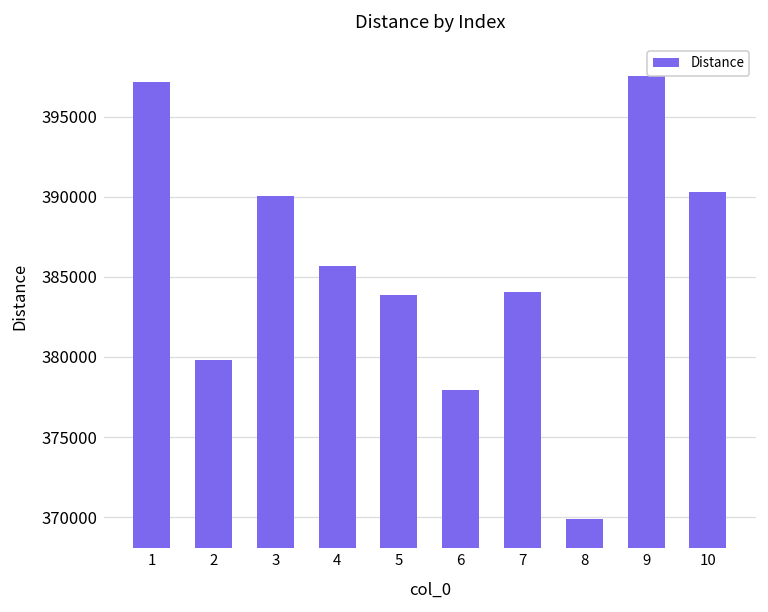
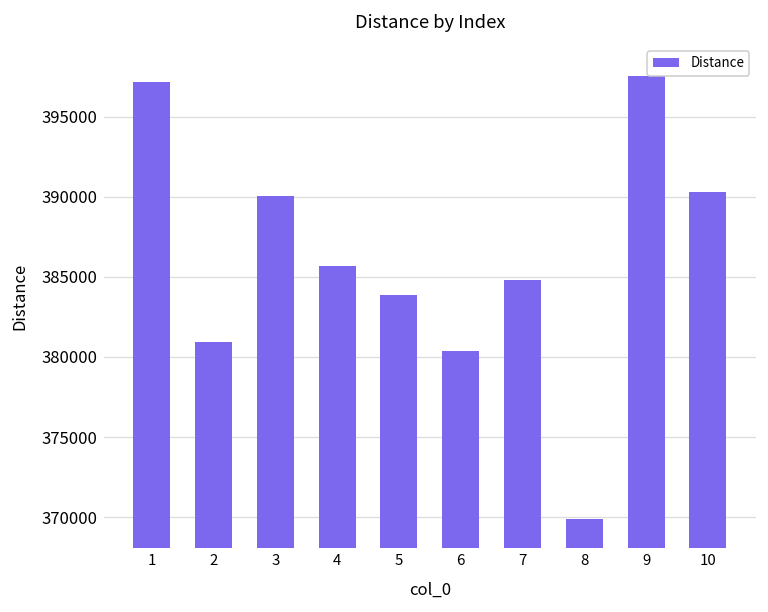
2: 379800 -> 380900
6: 378000 -> 380400
7: 384000 -> 384800
